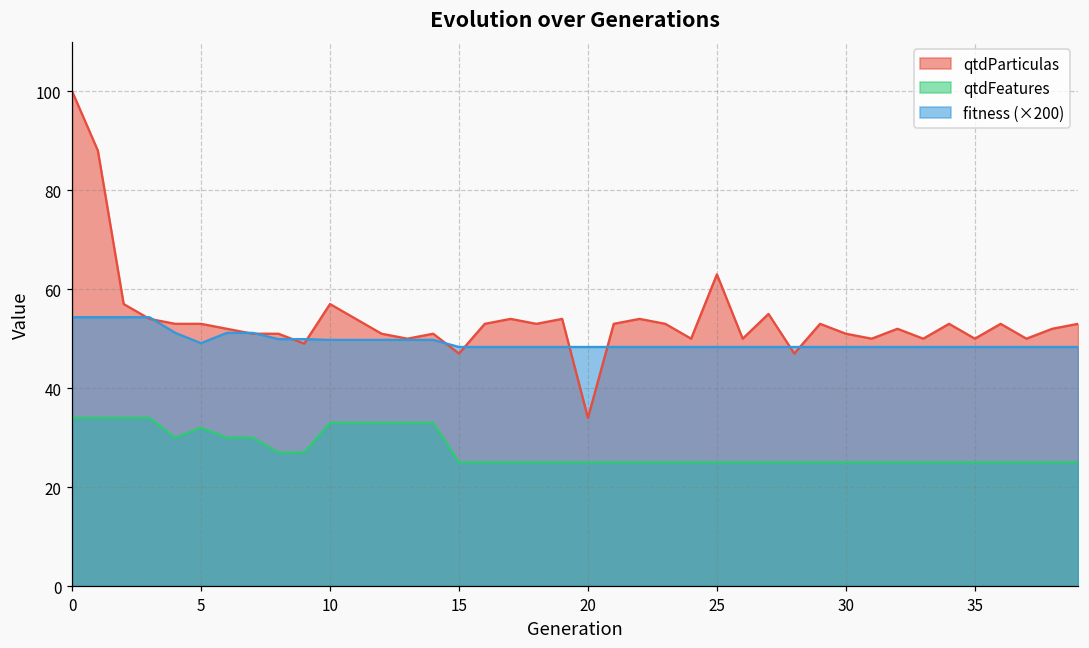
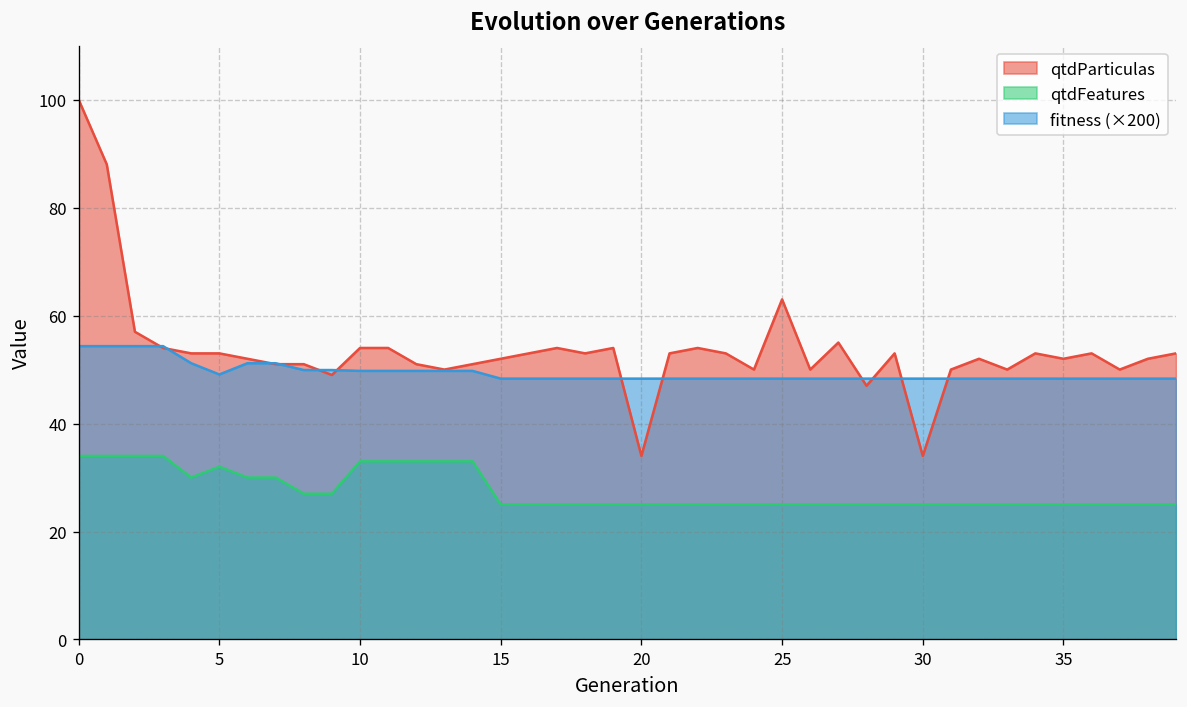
qtdParticulas, 10: 57 -> 54
qtdParticulas, 15: 47 -> 52
qtdParticulas, 30: 51 -> 34
qtdParticulas, 35: 50 -> 52
